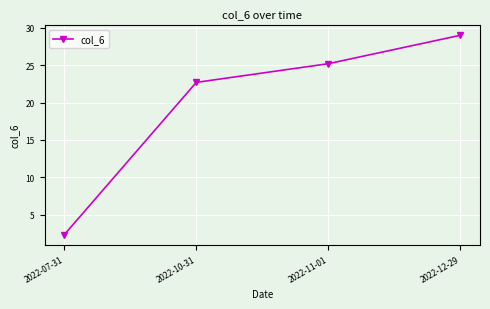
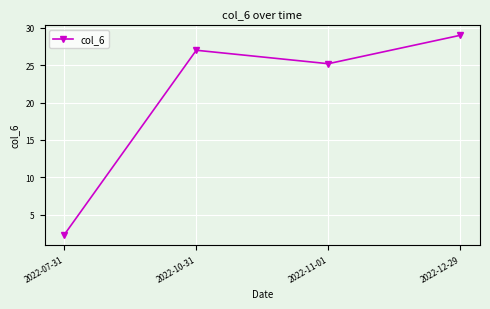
2022-10-31: 23 -> 27
